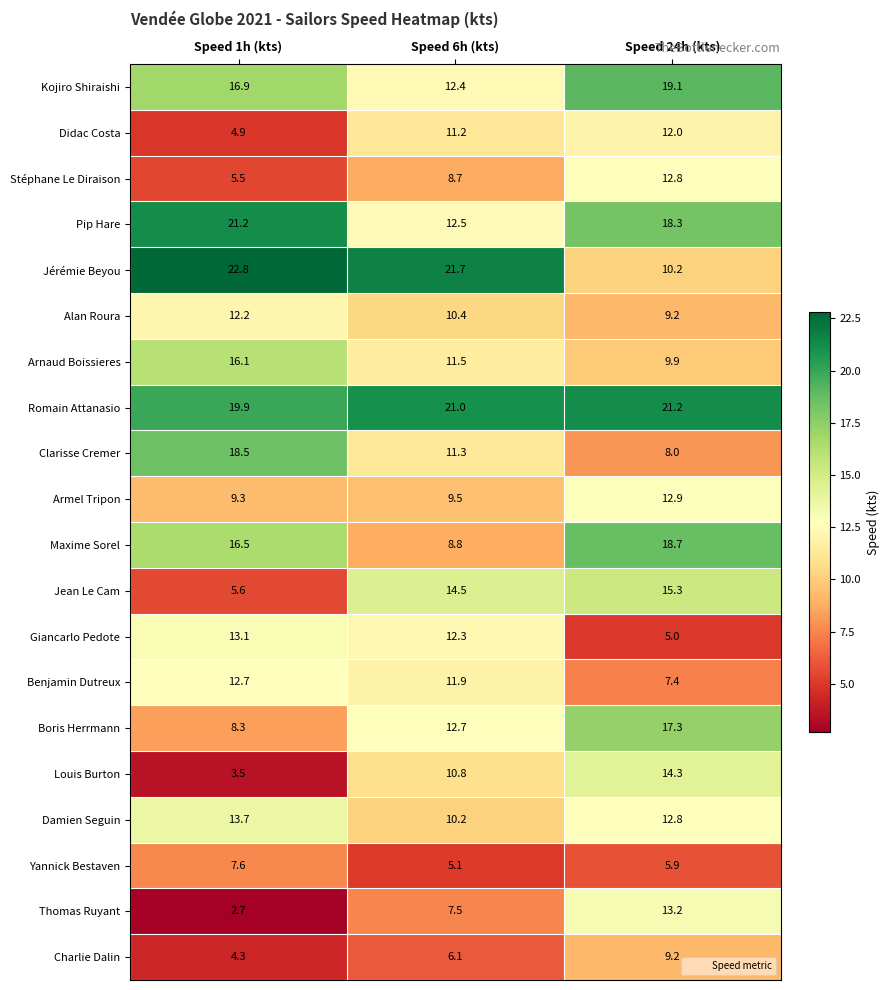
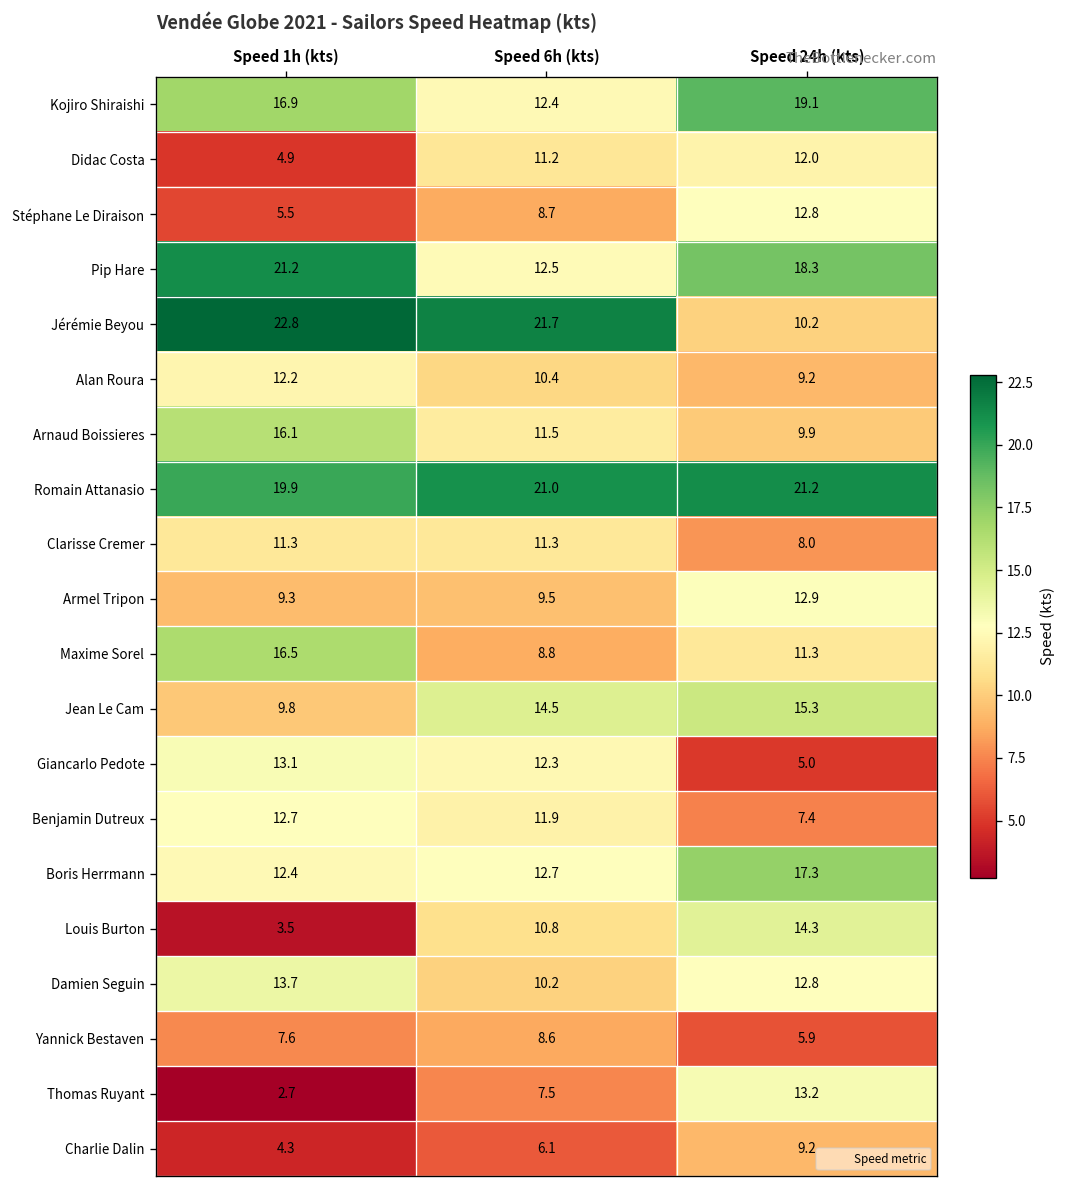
Clarisse Cremer, Speed 1h (kts): 18.5 -> 11.3
Maxime Sorel, Speed 24h (kts): 18.7 -> 11.3
Jean Le Cam, Speed 1h (kts): 5.6 -> 9.8
Boris Herrmann, Speed 1h (kts): 8.3 -> 12.4
Yannick Bestaven, Speed 6h (kts): 5.1 -> 8.6
